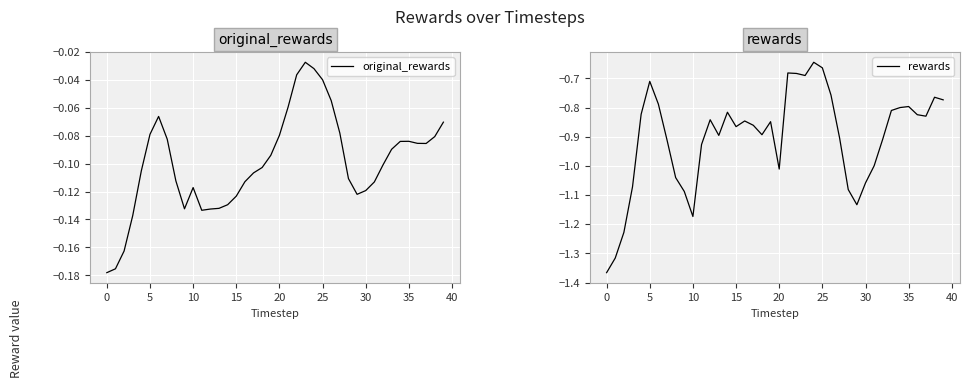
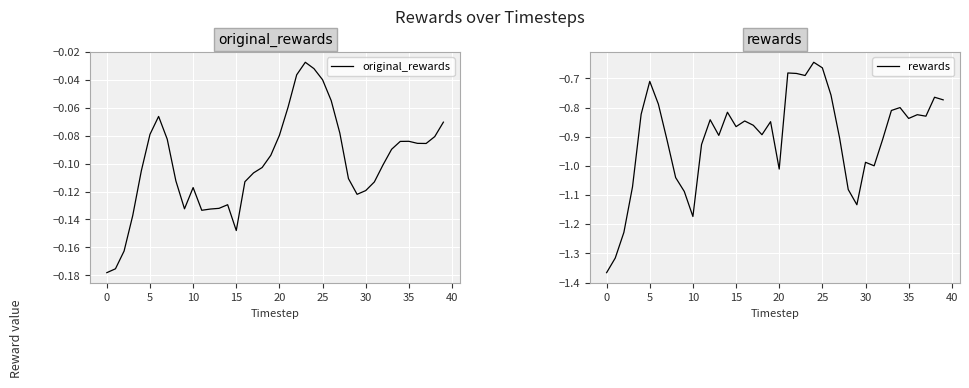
original_rewards, 15: -0.123 -> -0.148
rewards, 30: -1.06 -> -0.99
rewards, 35: -0.80 -> -0.84
